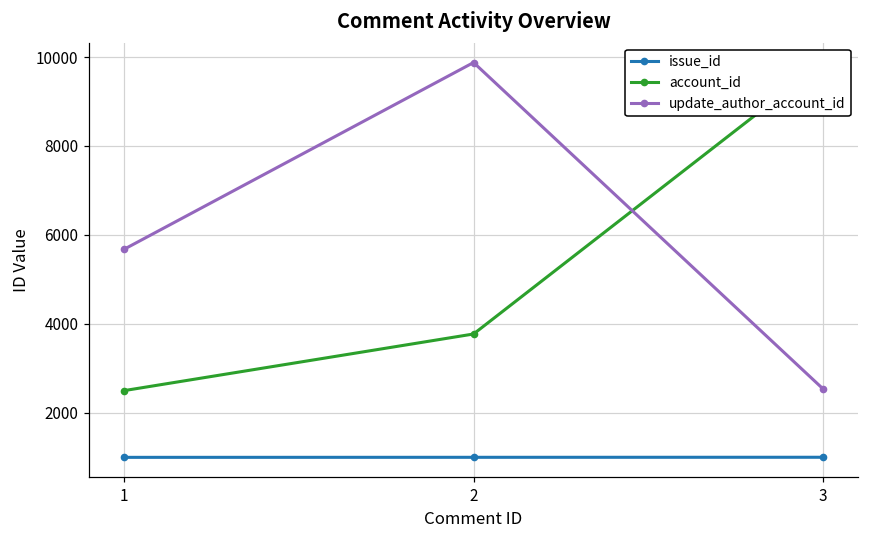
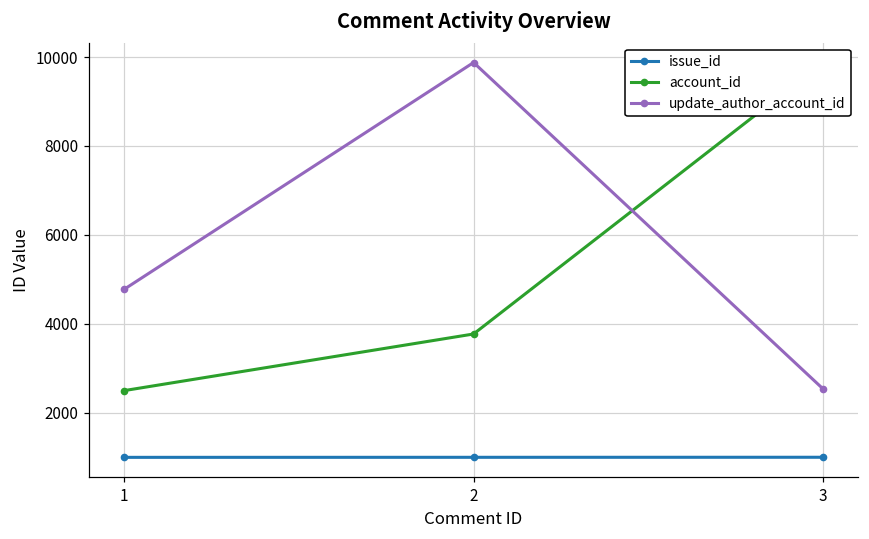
update_author_account_id, 1: 5700 -> 4800
